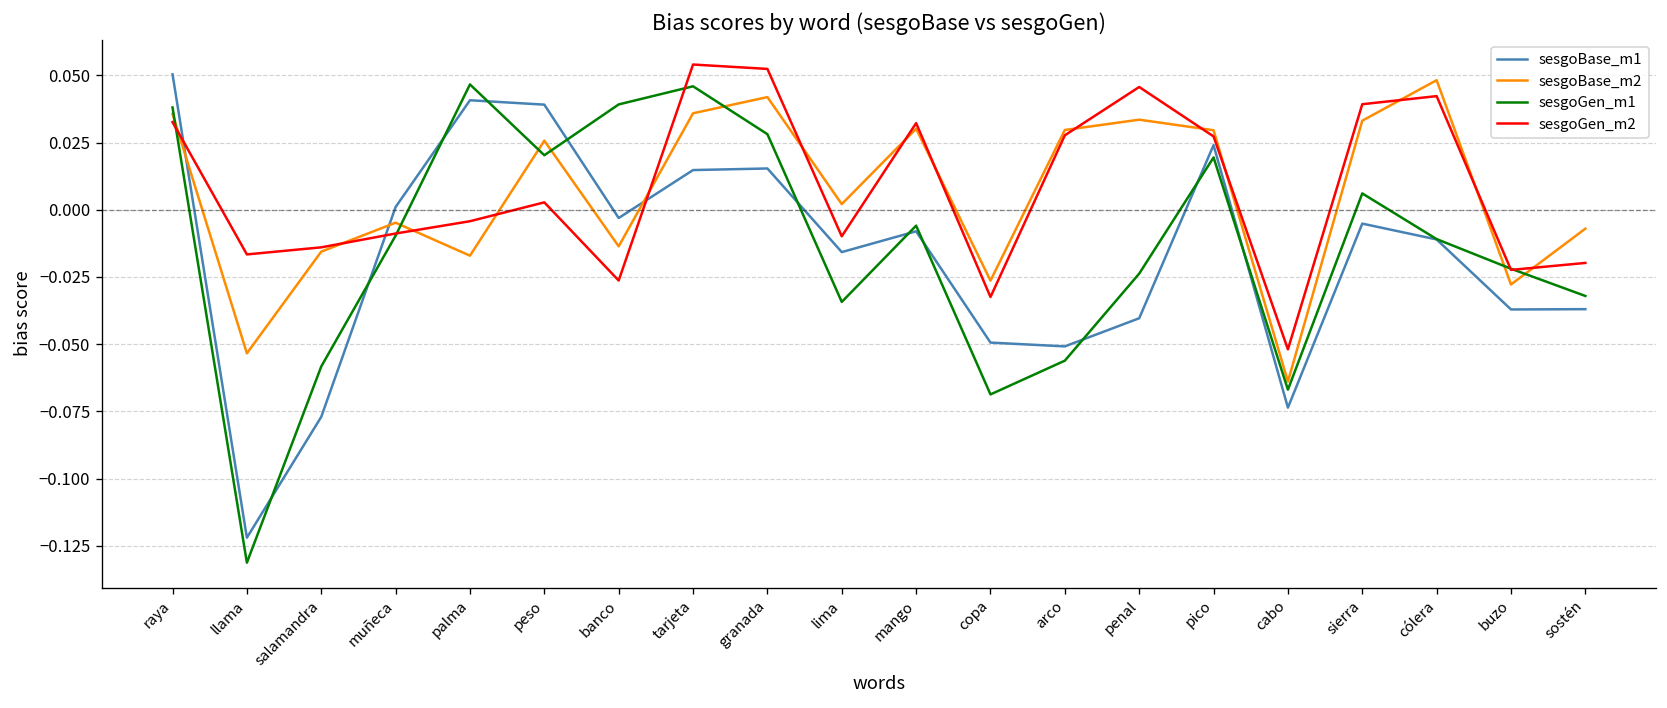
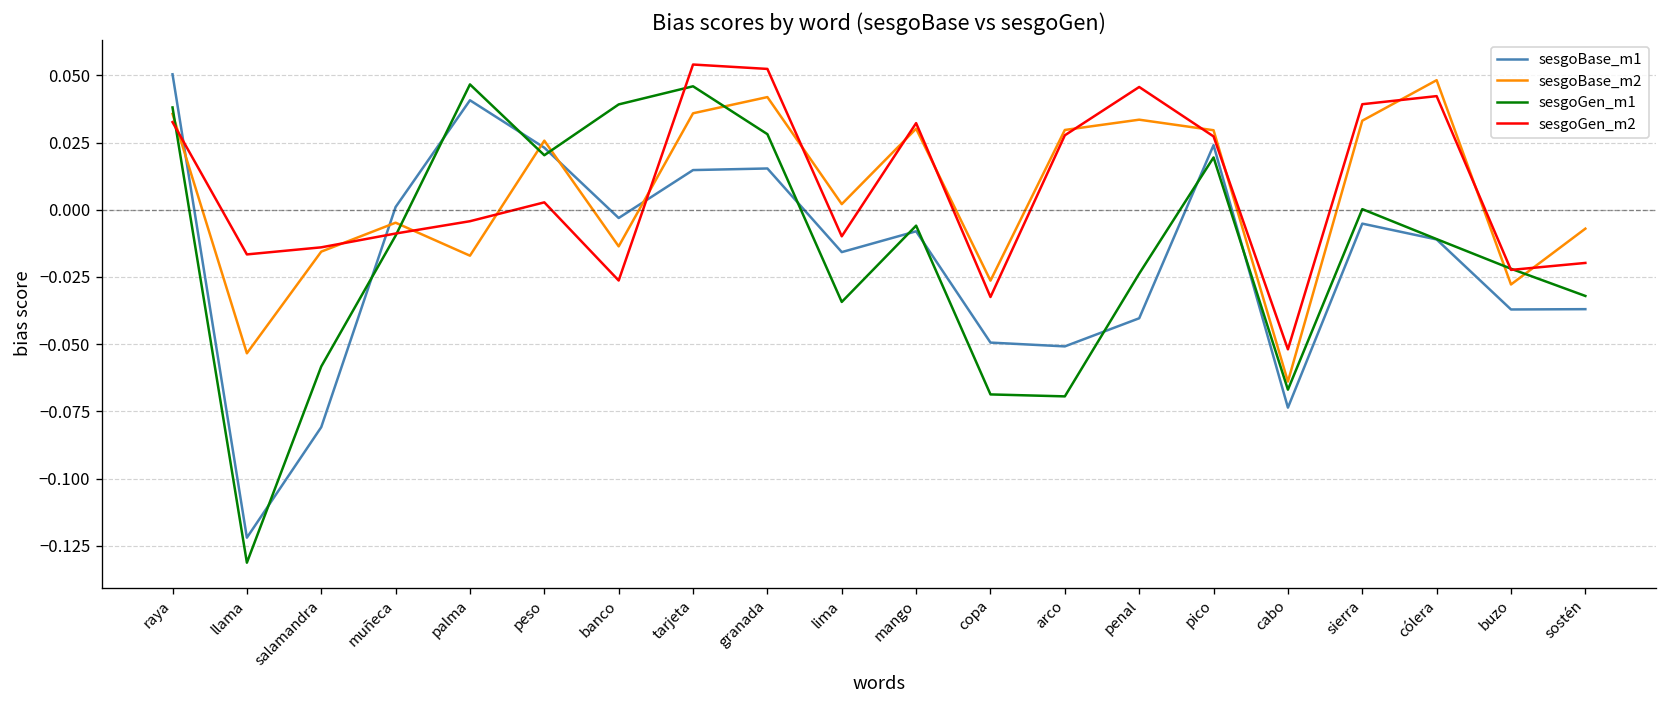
sesgoBase_m1, salamandra: -0.077 -> -0.081
sesgoBase_m1, peso: 0.039 -> 0.023
sesgoGen_m1, arco: -0.056 -> -0.069
sesgoGen_m1, sierra: 0.006 -> 0.000
